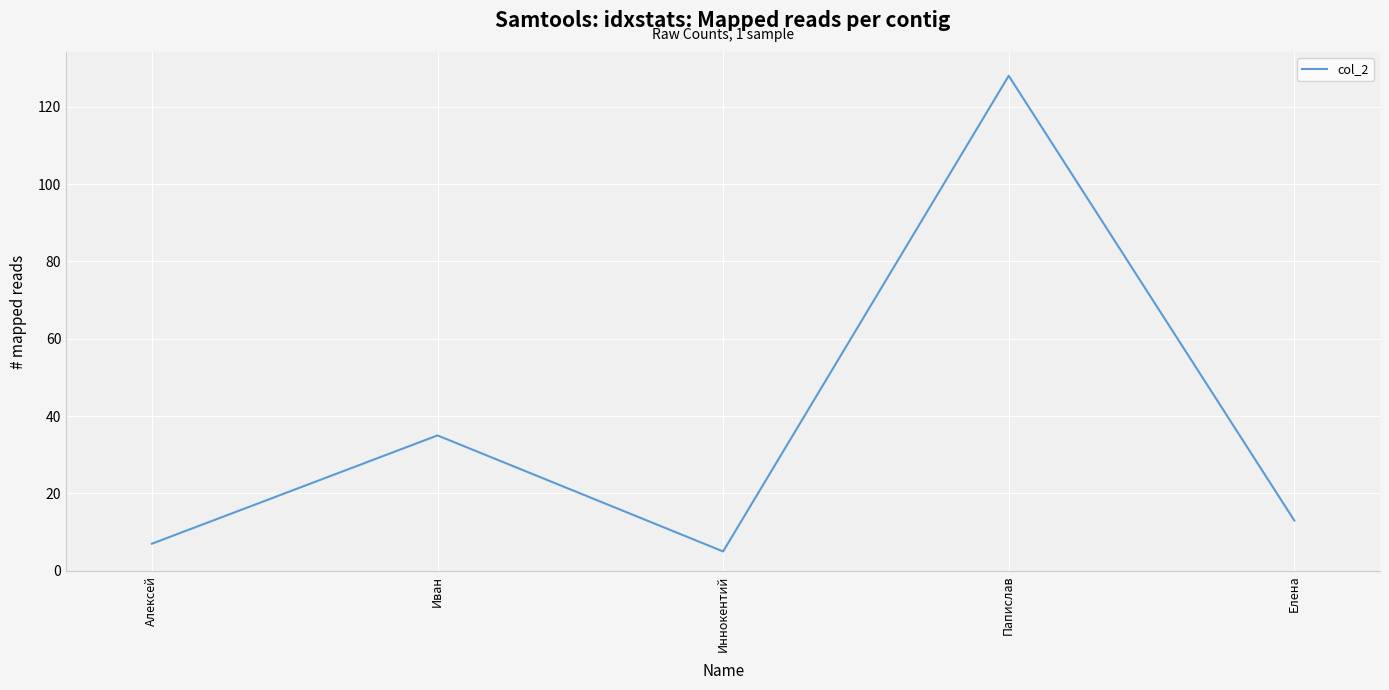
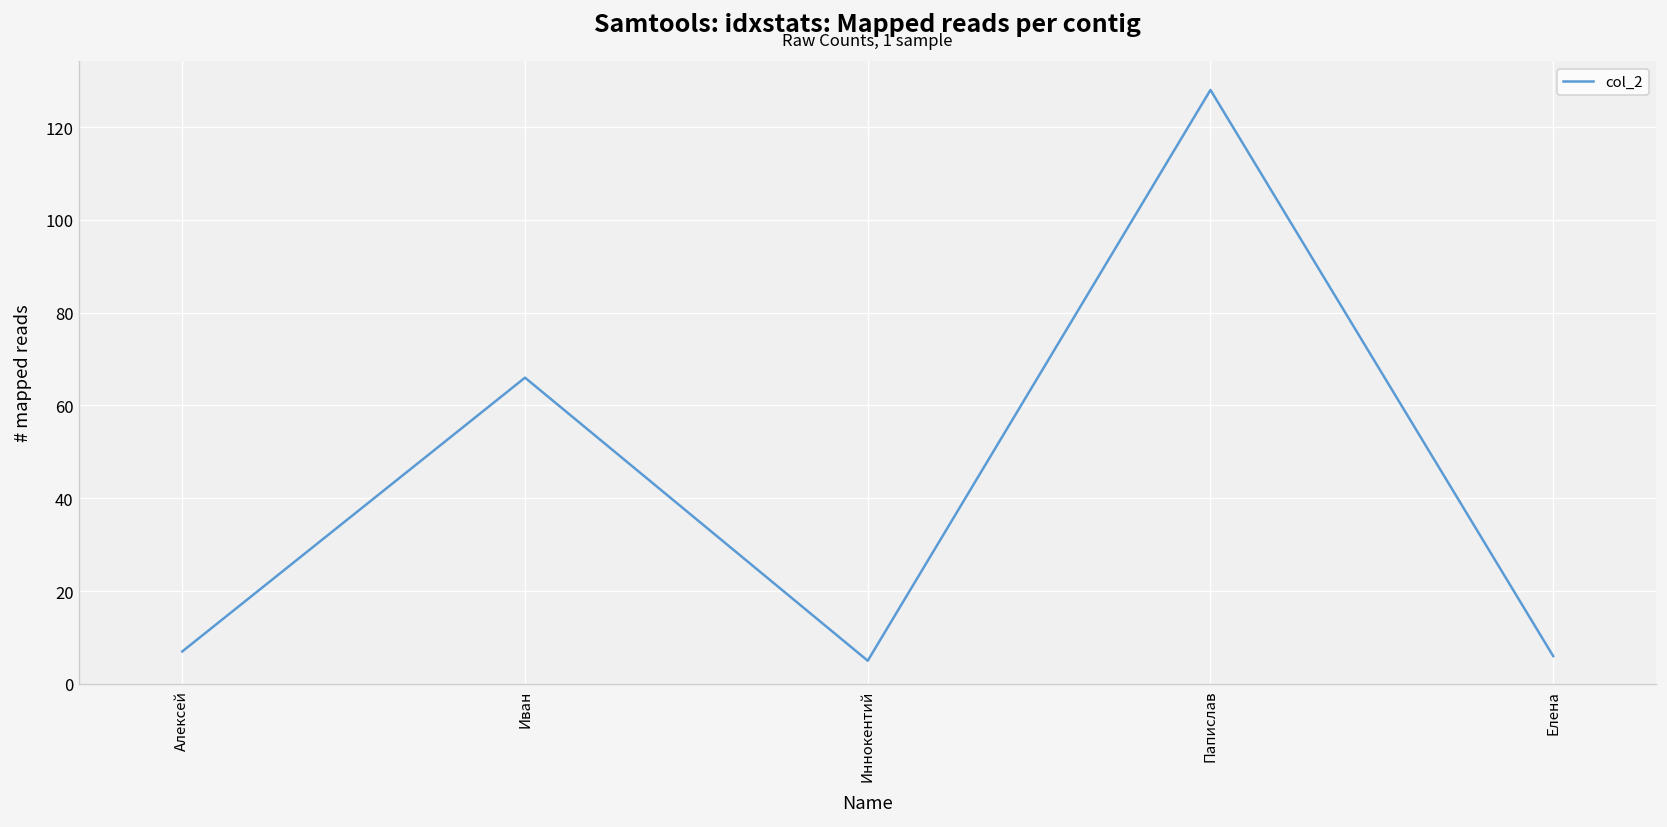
Иван: 35 -> 66
Елена: 13 -> 6
